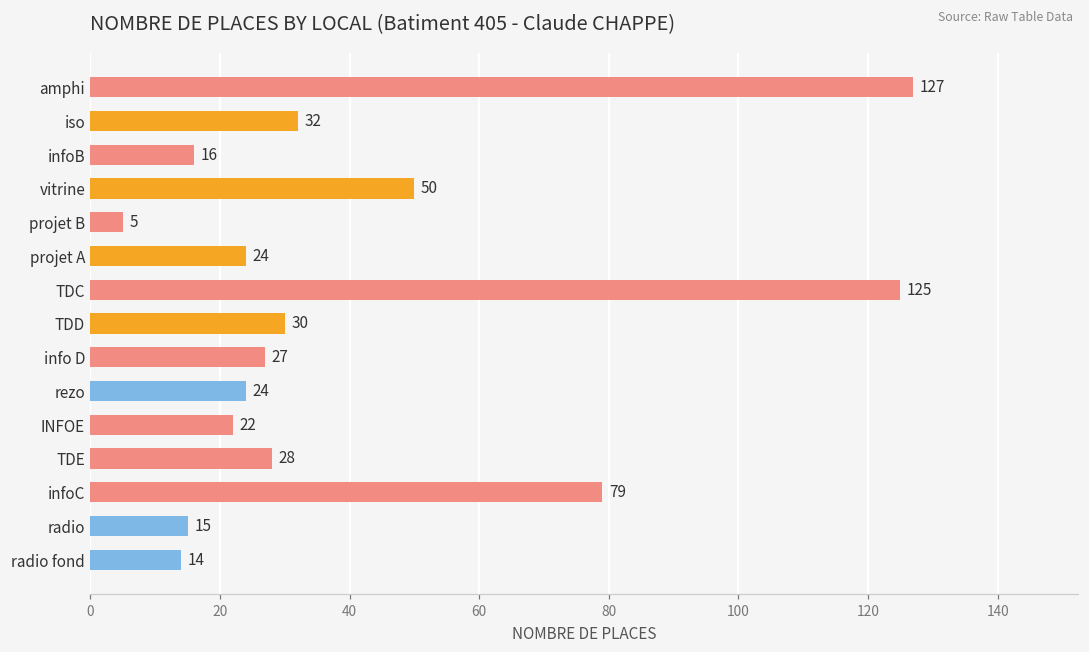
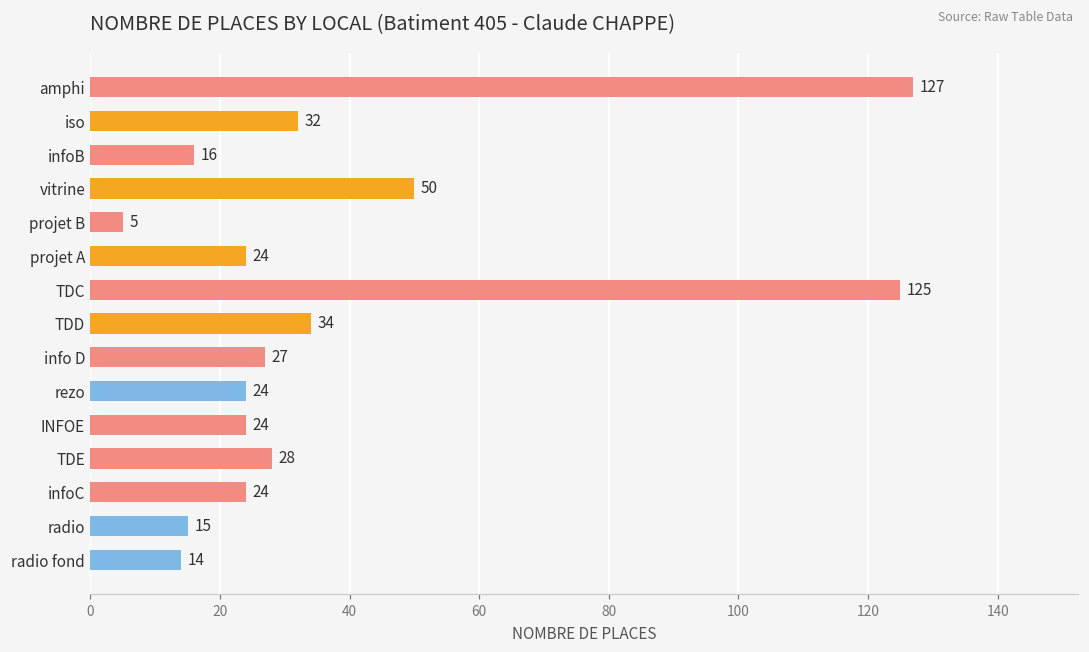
TDD: 30 -> 34
INFOE: 22 -> 24
infoC: 79 -> 24
